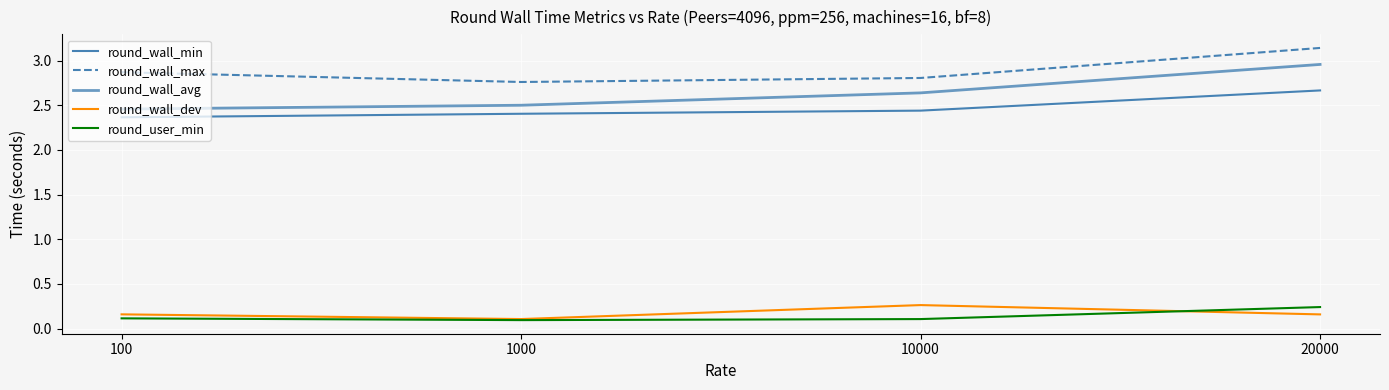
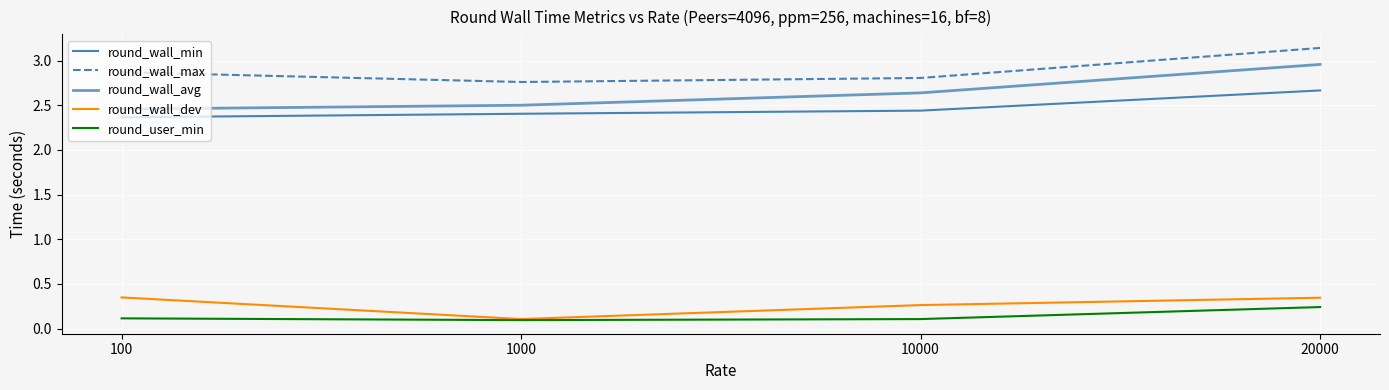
round_wall_dev, 100: 0.2 -> 0.3
round_wall_dev, 20000: 0.2 -> 0.3
